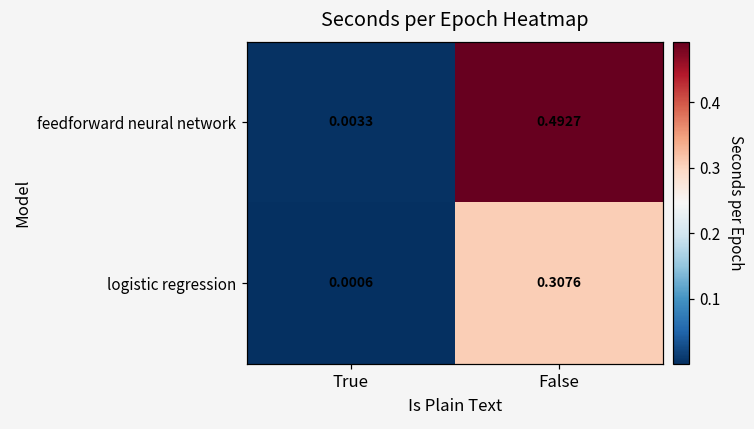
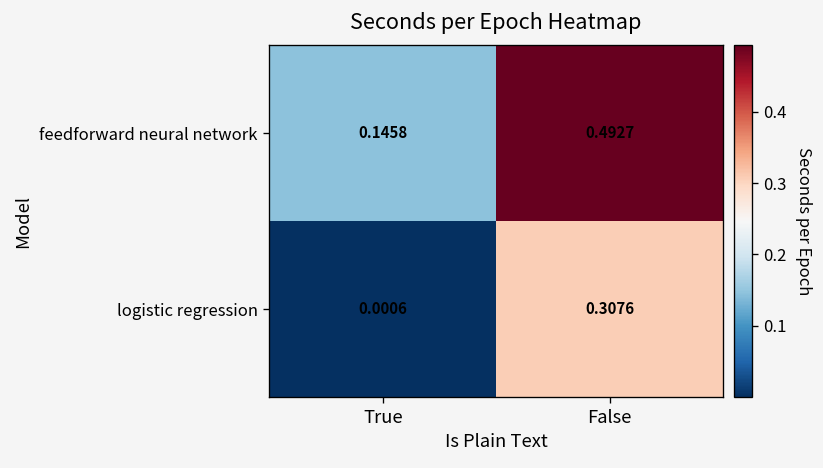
feedforward neural network, True: 0.0033 -> 0.1458
